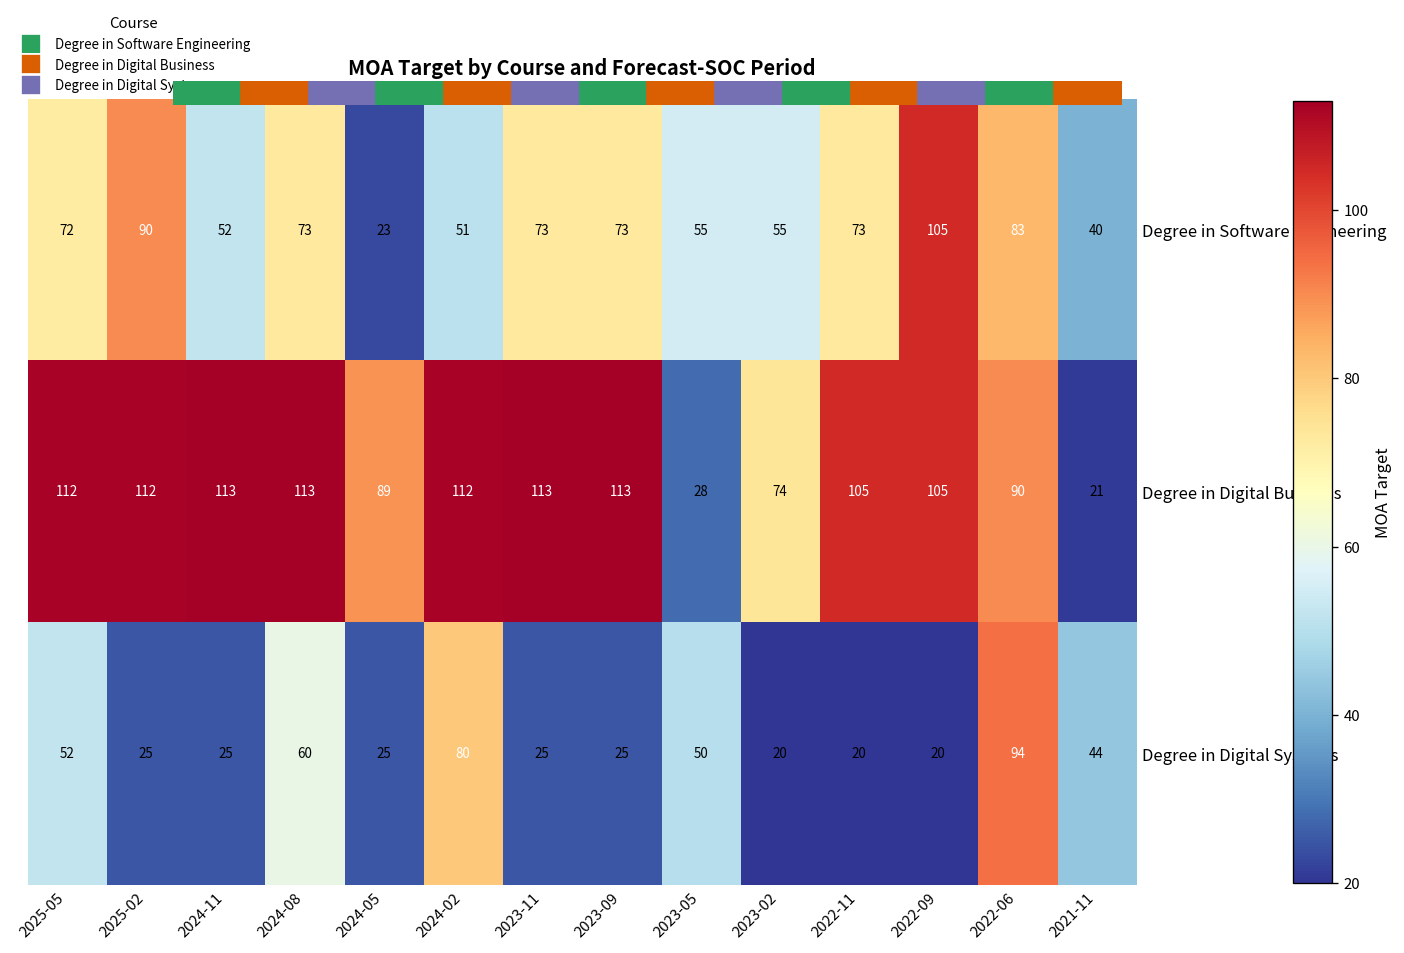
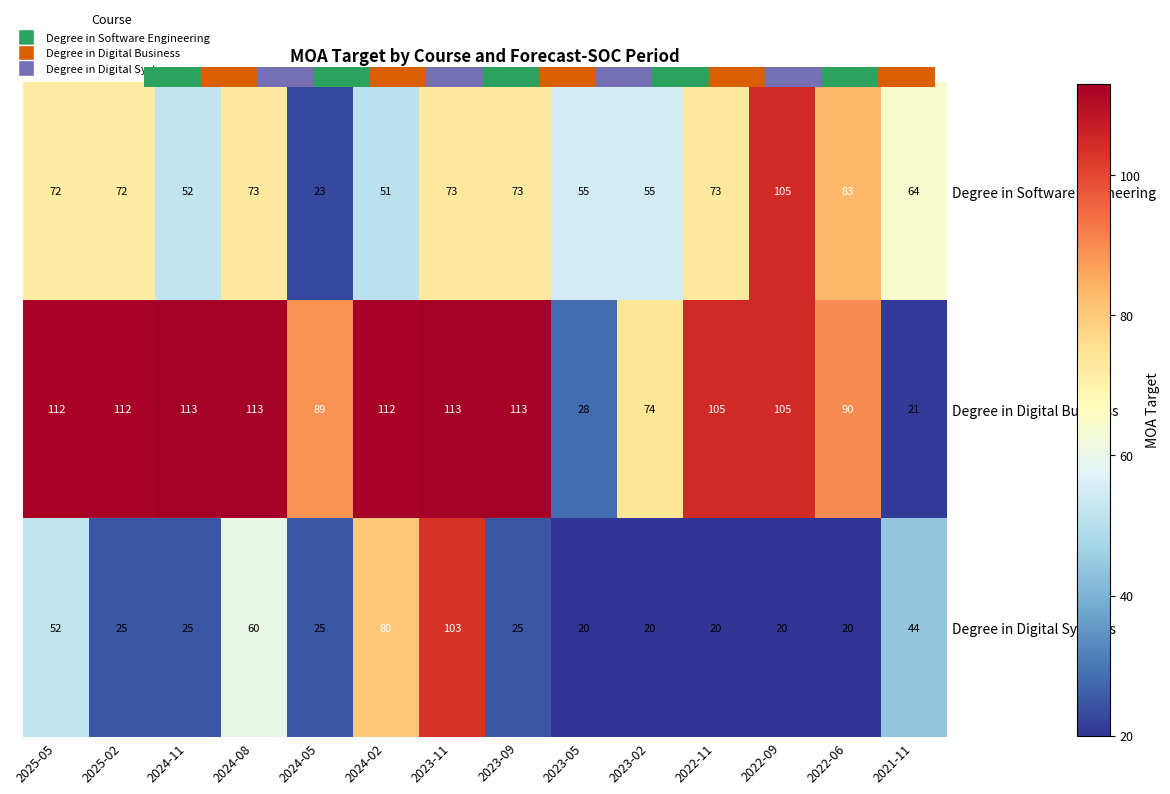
Degree in Software Engineering, 2025-02: 90 -> 72
Degree in Software Engineering, 2021-11: 40 -> 64
Degree in Digital Systems, 2023-11: 25 -> 103
Degree in Digital Systems, 2023-05: 50 -> 20
Degree in Digital Systems, 2022-06: 94 -> 20
